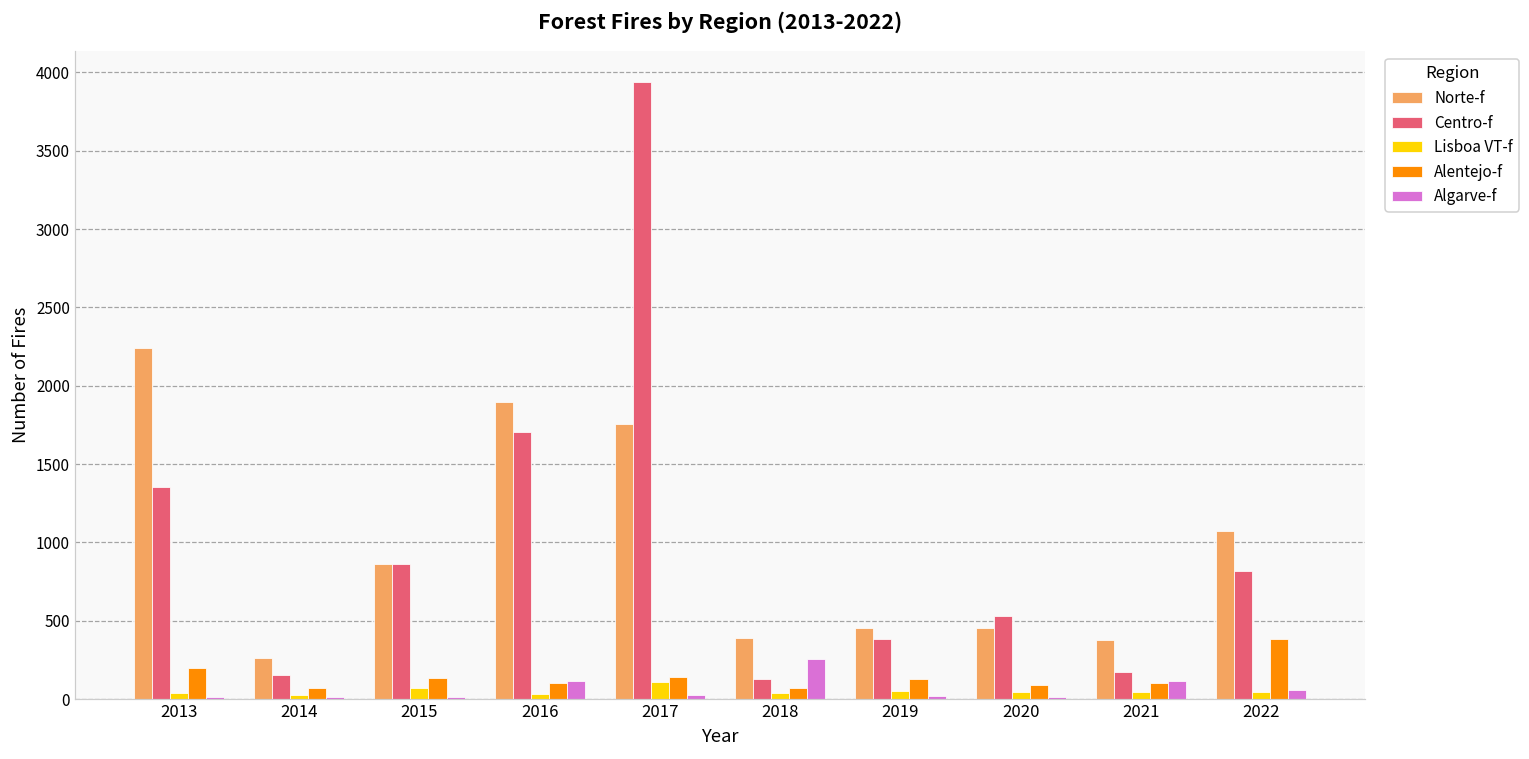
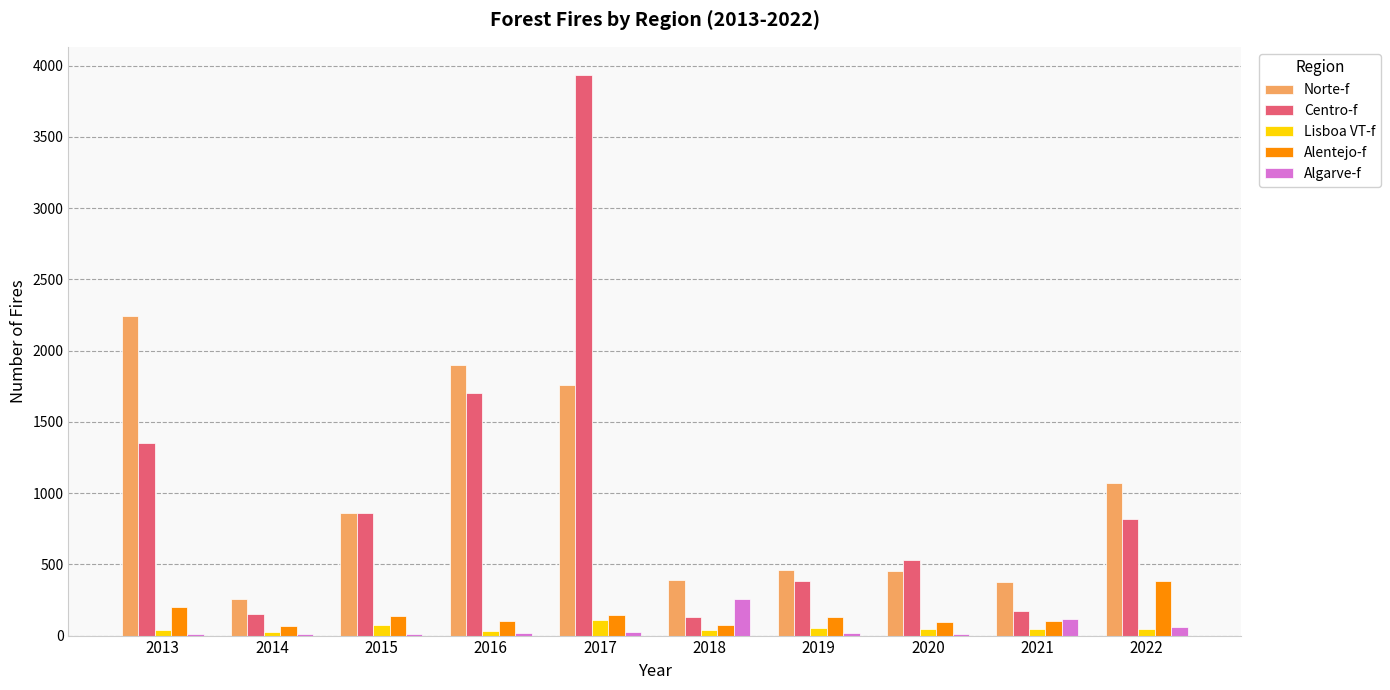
Algarve-f, 2016: 120 -> 20
